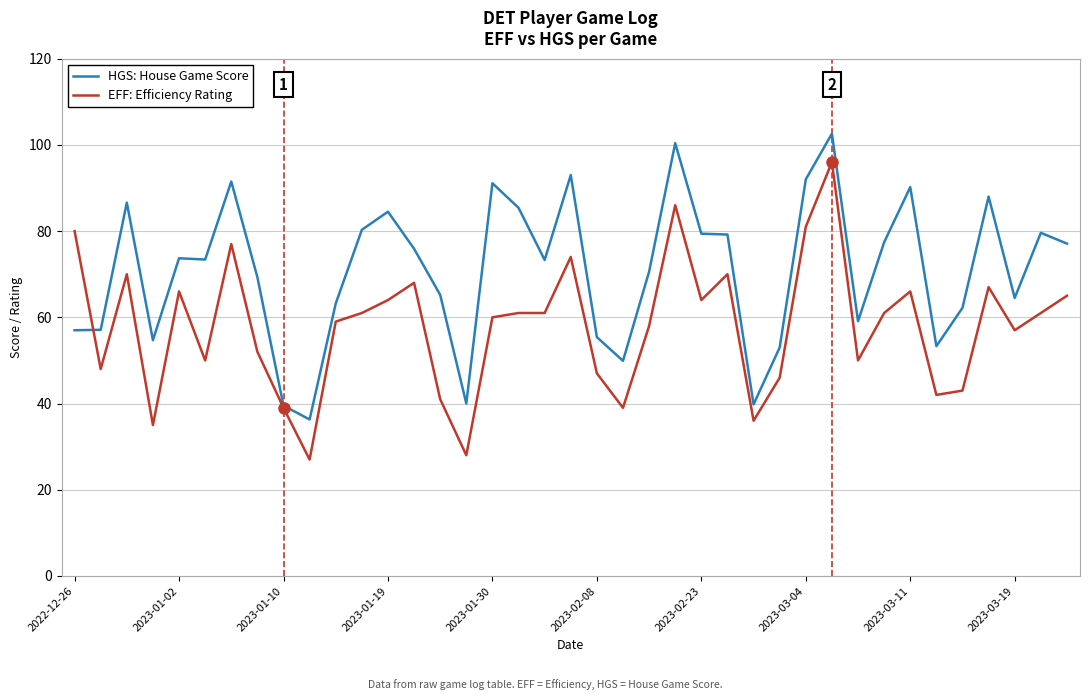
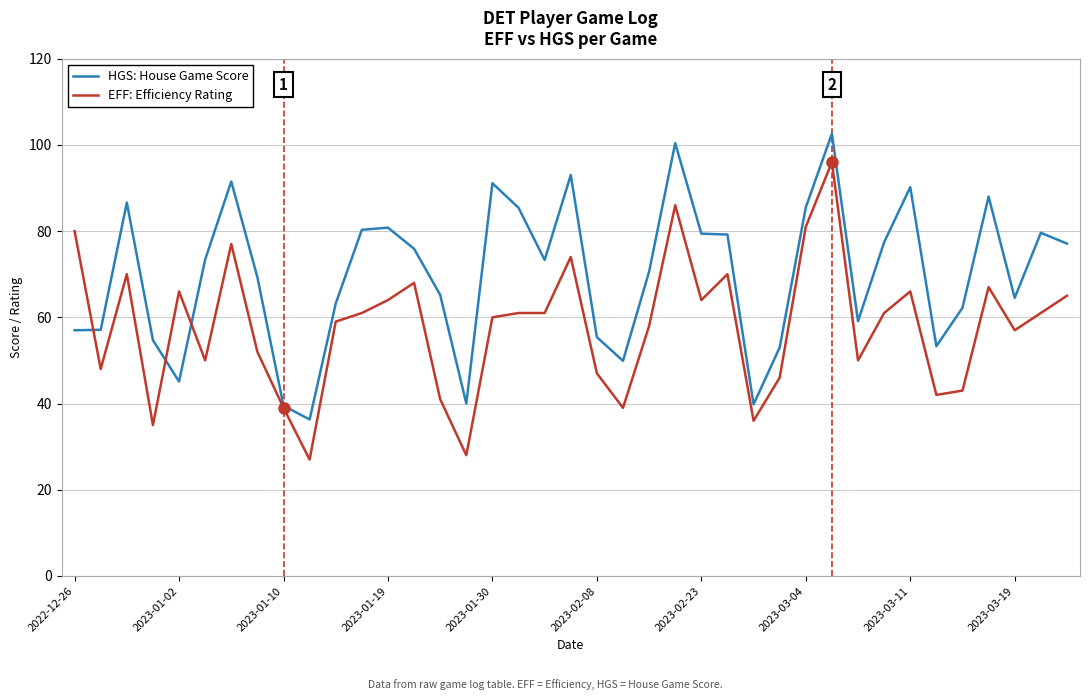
HGS: House Game Score, 2023-01-02: 74 -> 45
HGS: House Game Score, 2023-01-19: 85 -> 81
HGS: House Game Score, 2023-03-04: 92 -> 86
